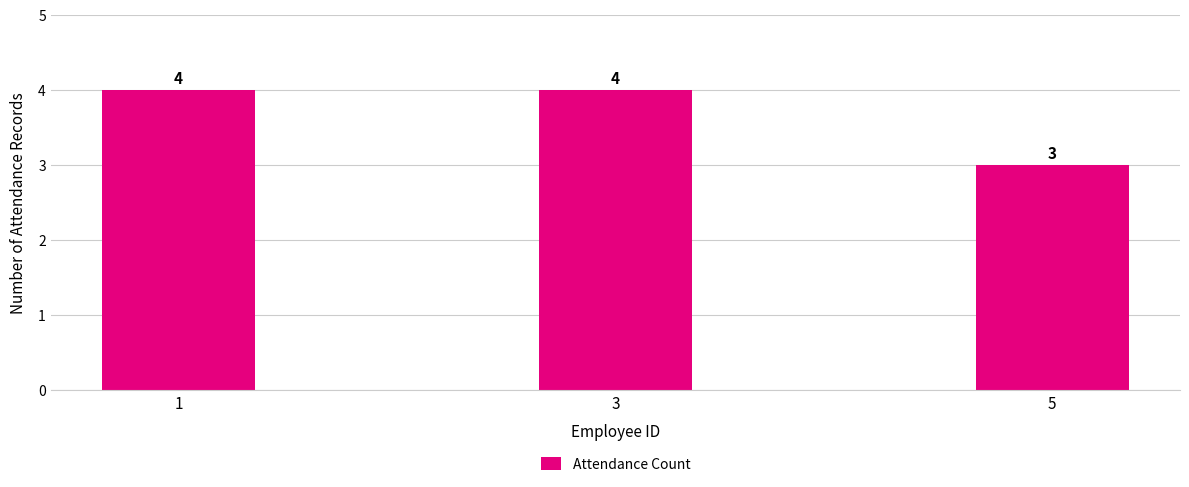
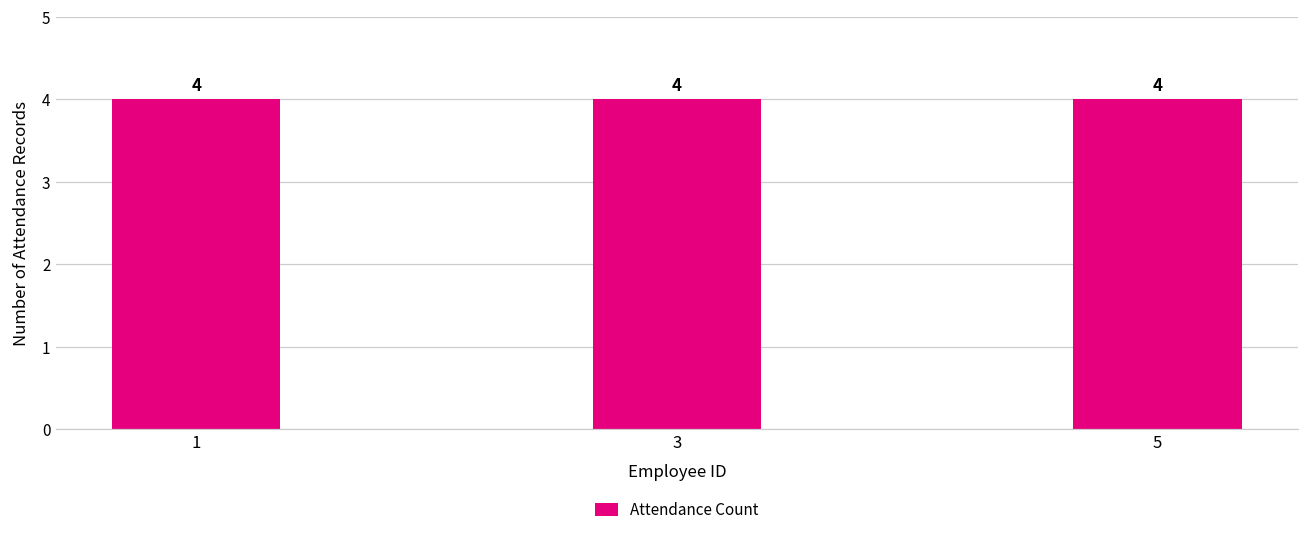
5: 3 -> 4
